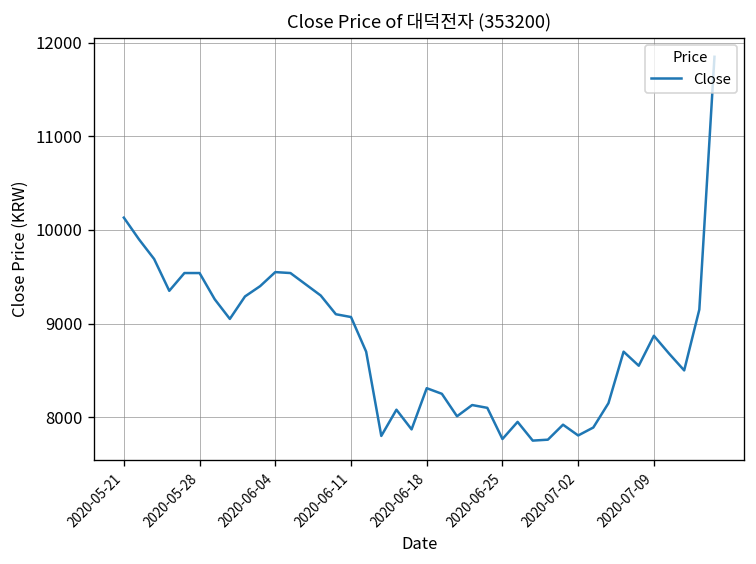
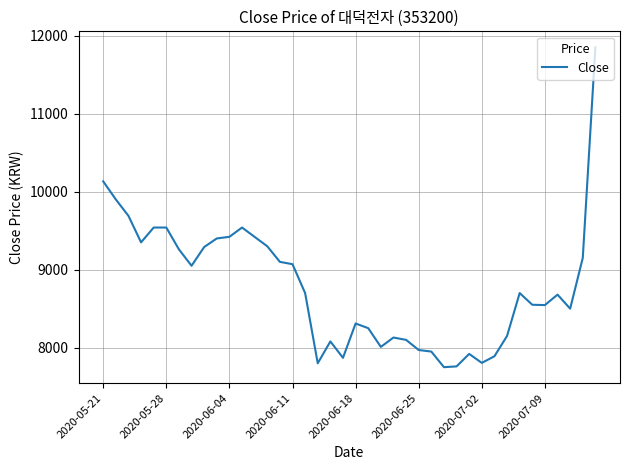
2020-06-04: 9600 -> 9400
2020-06-25: 7800 -> 8000
2020-07-09: 8900 -> 8500
